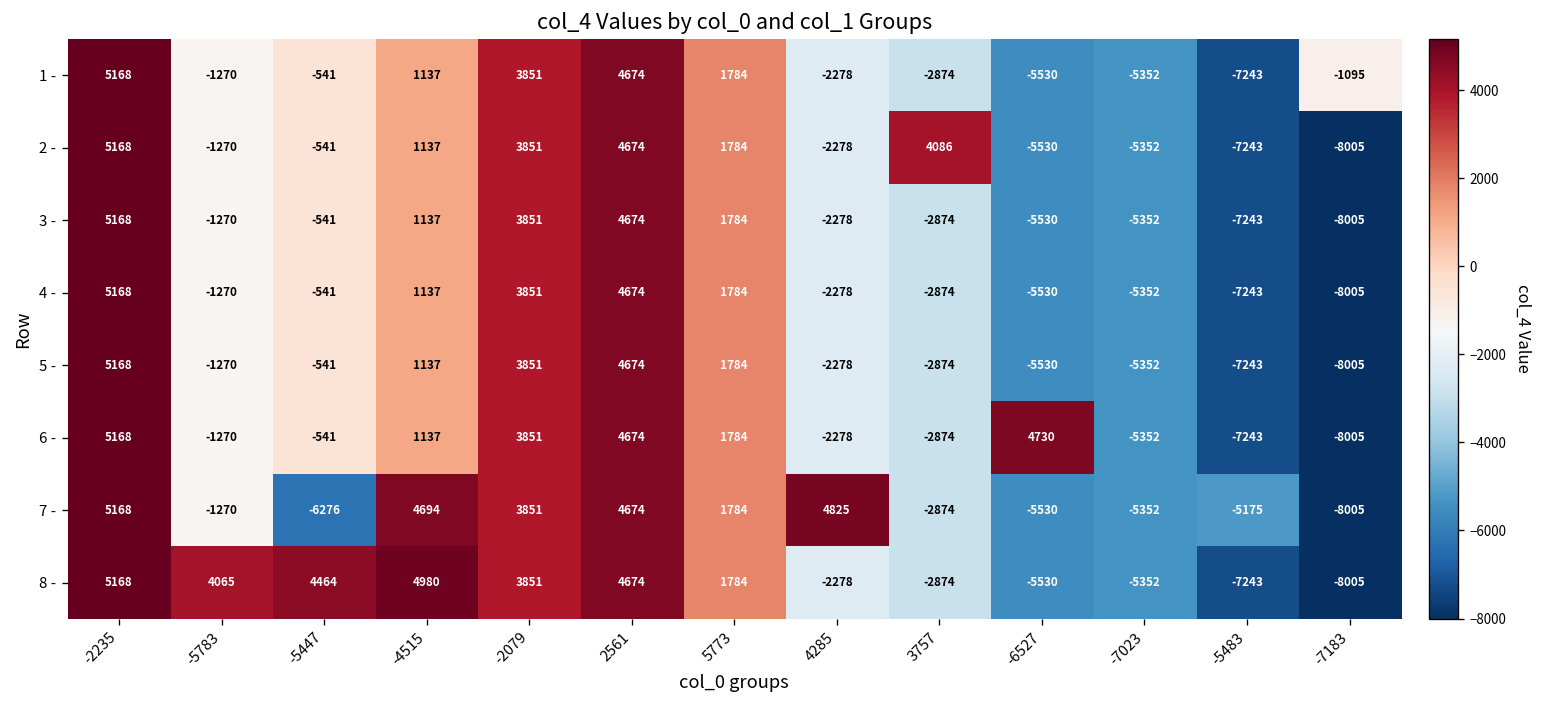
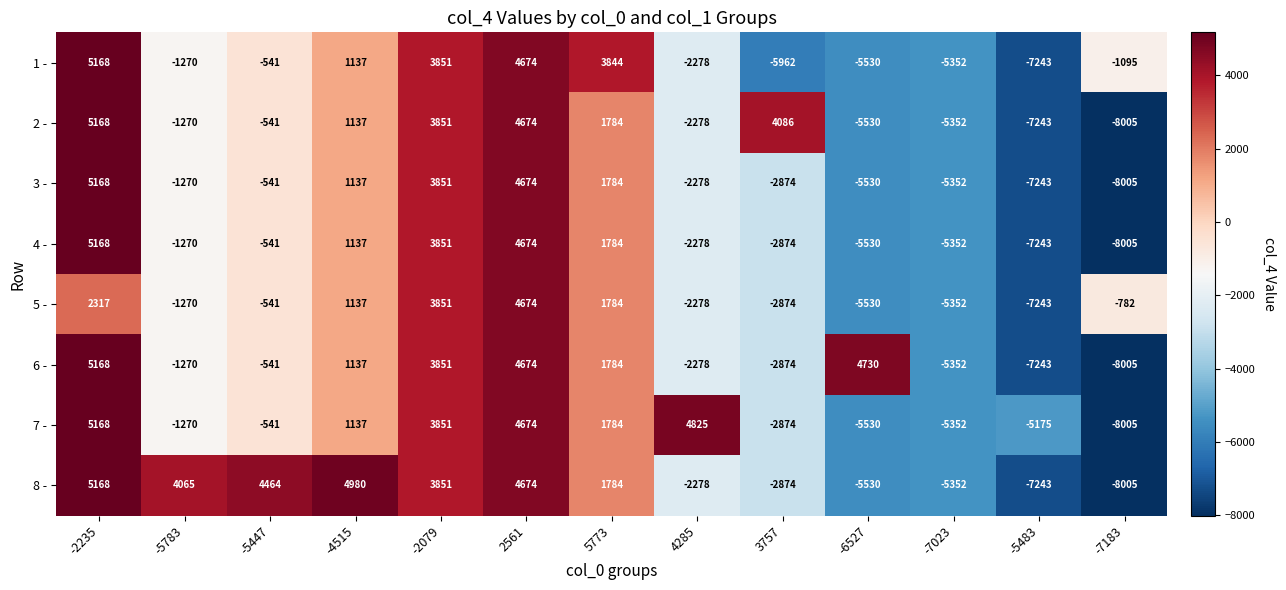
1 -, 5773: 1784 -> 3844
1 -, 3757: -2874 -> -5962
5 -, -2235: 5168 -> 2317
5 -, -7183: -8005 -> -782
7 -, -5447: -6276 -> -541
7 -, -4515: 4694 -> 1137
